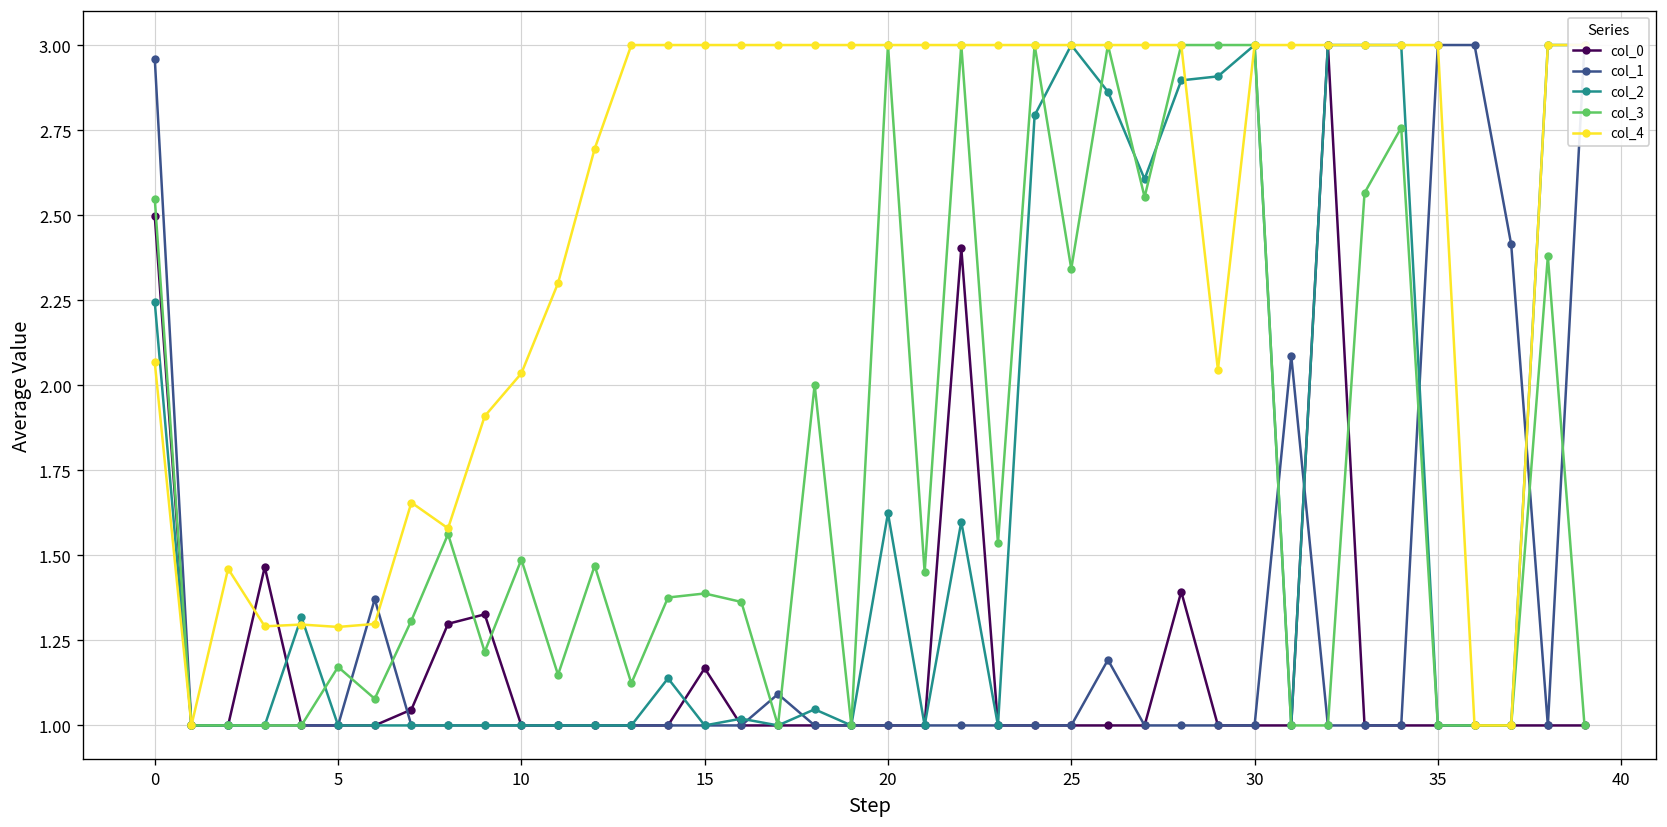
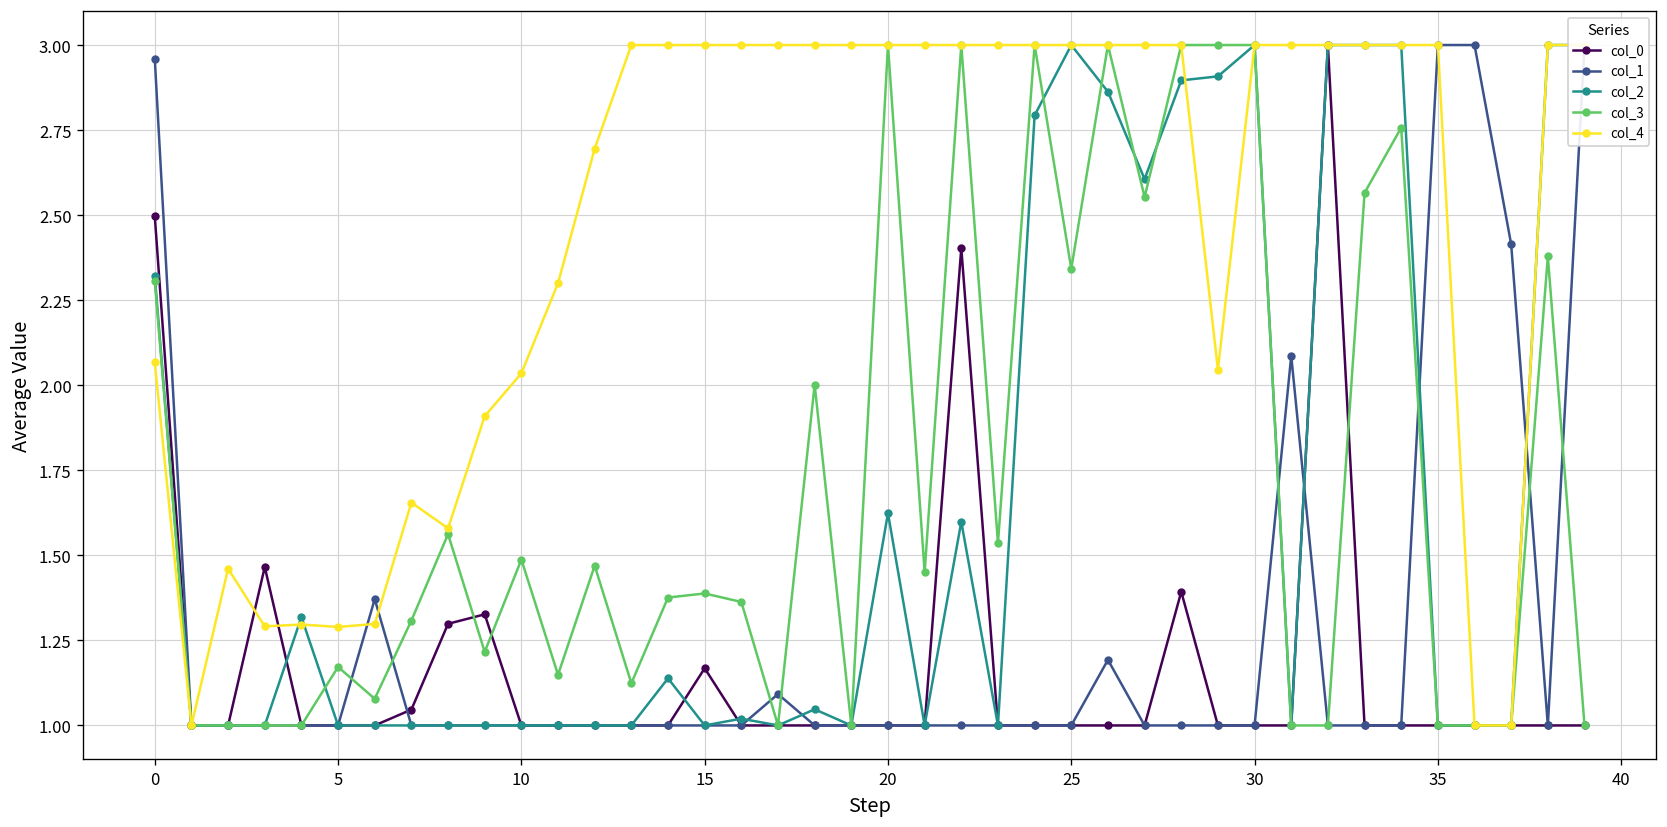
col_2, 0: 2.24 -> 2.32
col_3, 0: 2.55 -> 2.31
